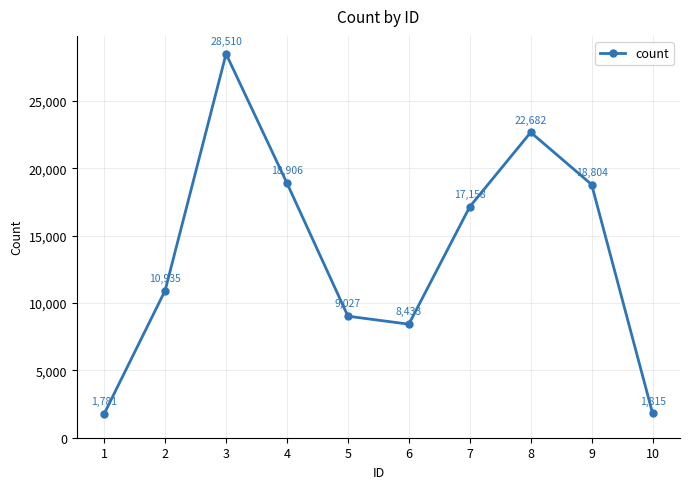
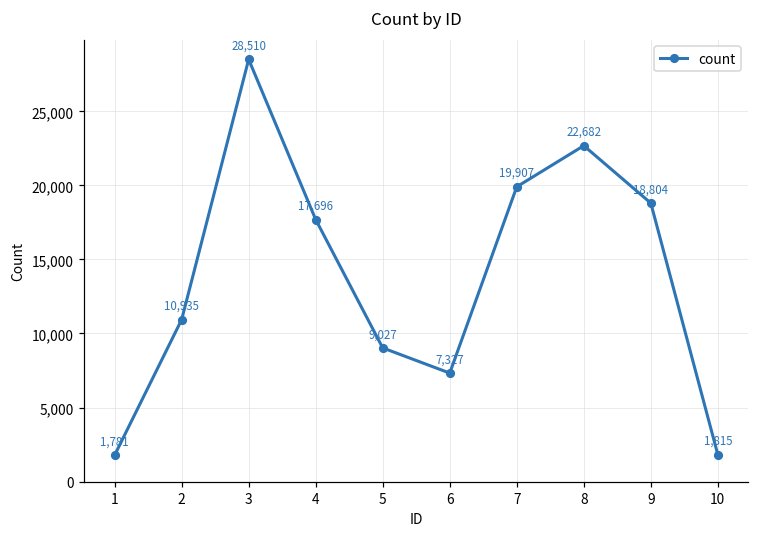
4: 18,906 -> 17,696
6: 8,433 -> 7,327
7: 17,158 -> 19,907
